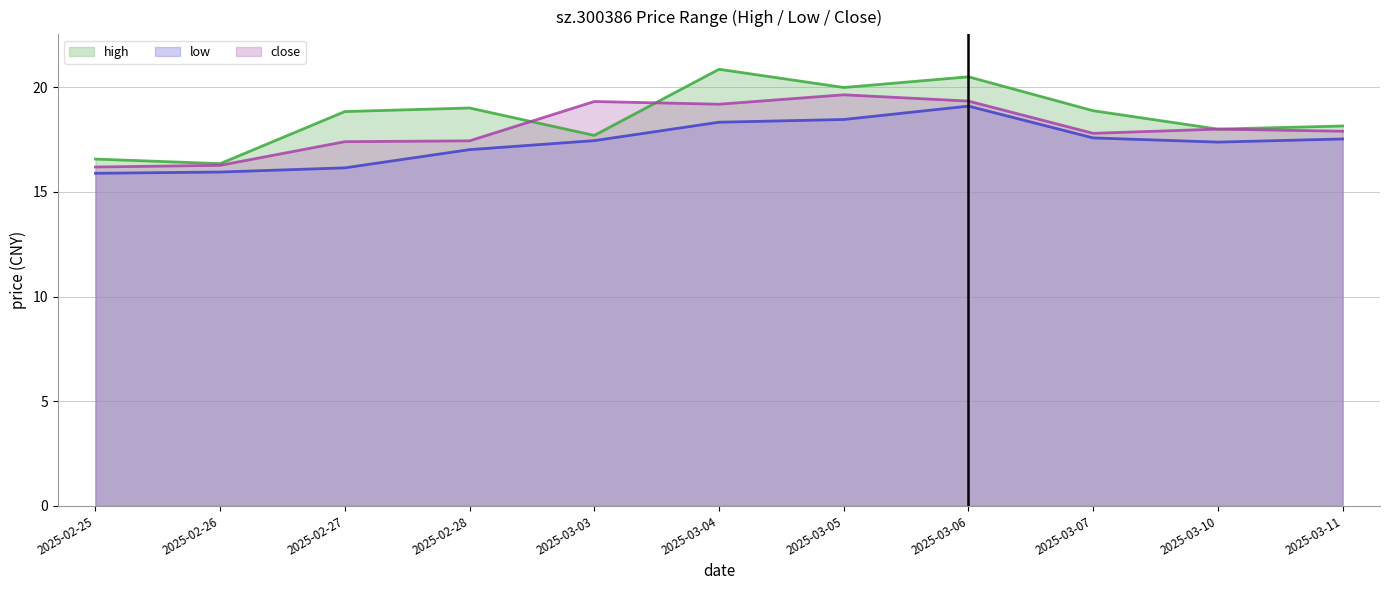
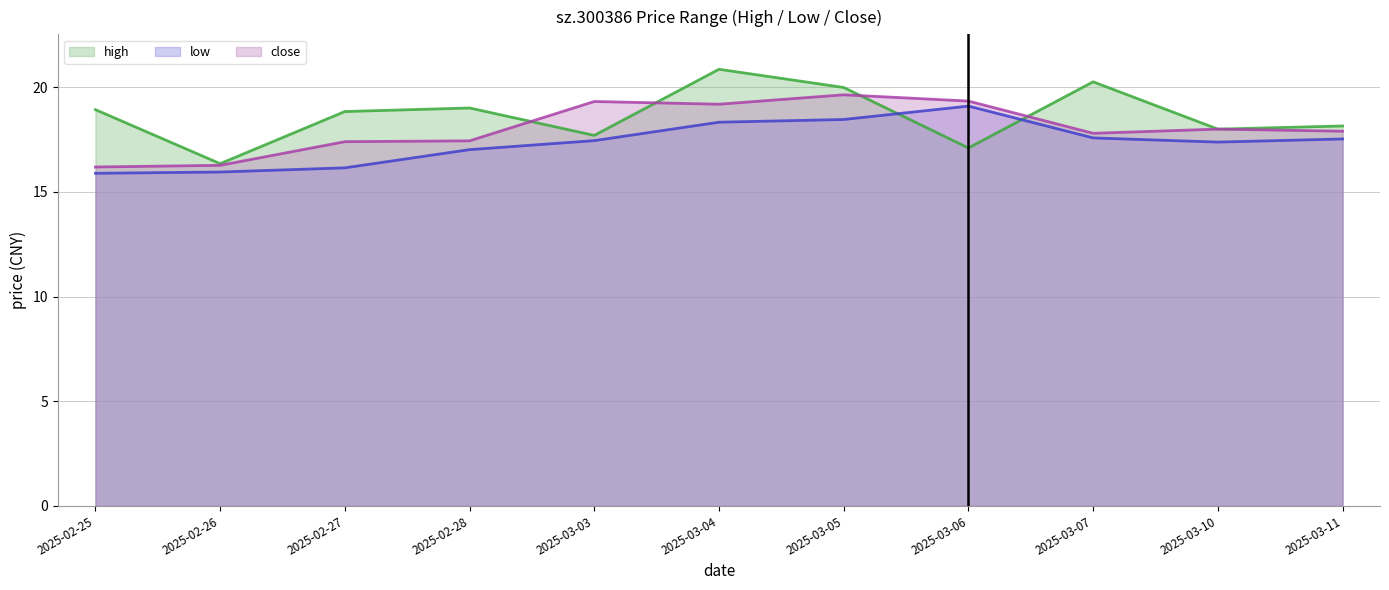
high, 2025-02-25: 16.6 -> 18.9
high, 2025-03-06: 20.5 -> 17.1
high, 2025-03-07: 18.9 -> 20.3
